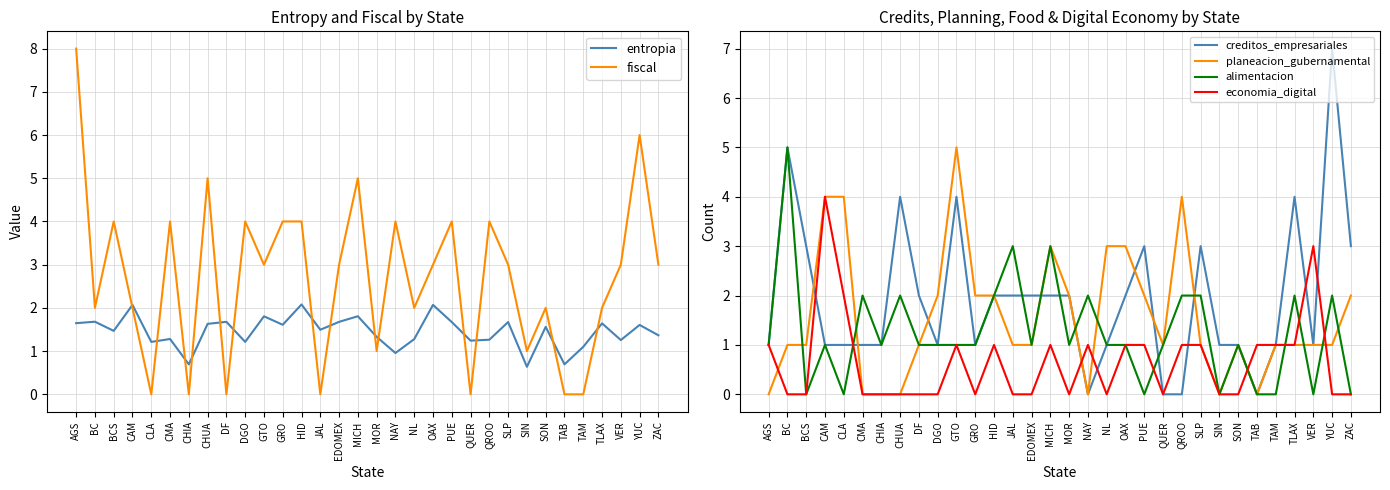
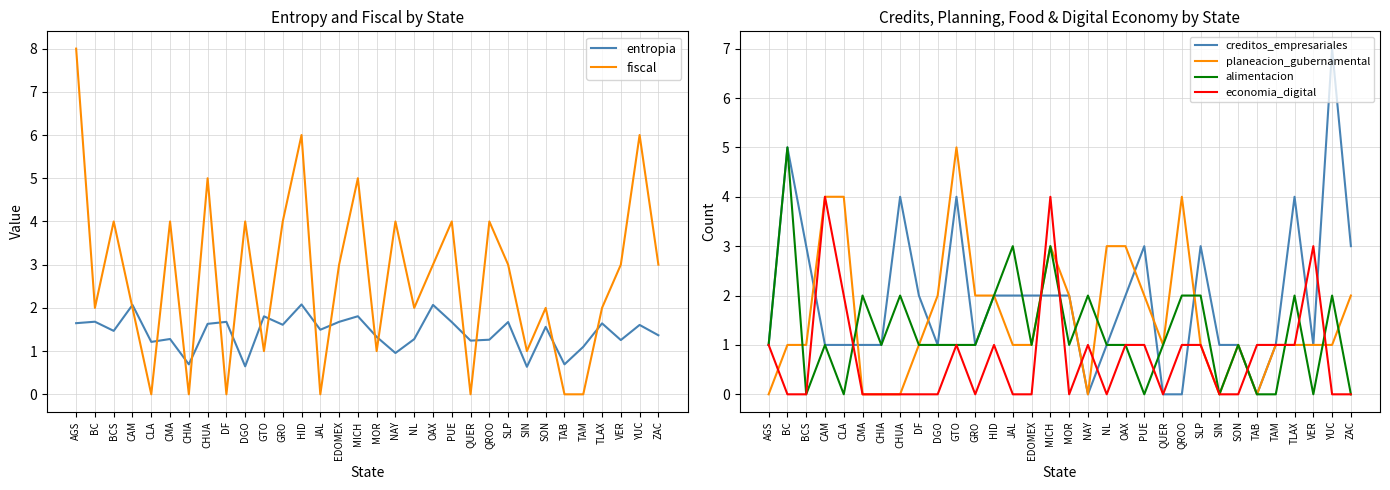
Entropy and Fiscal by State, entropia, DGO: 1.2 -> 0.6
Entropy and Fiscal by State, fiscal, GTO: 3 -> 1
Entropy and Fiscal by State, fiscal, HID: 4 -> 6
Credits, Planning, Food & Digital Economy by State, economia_digital, MICH: 1 -> 4
